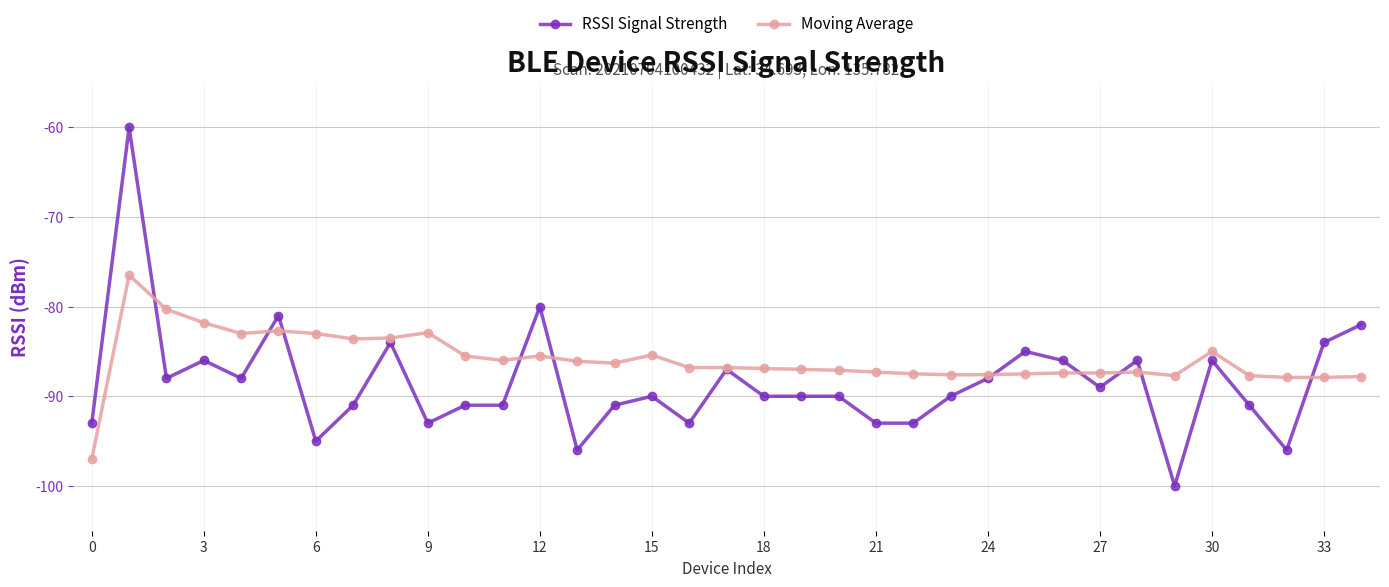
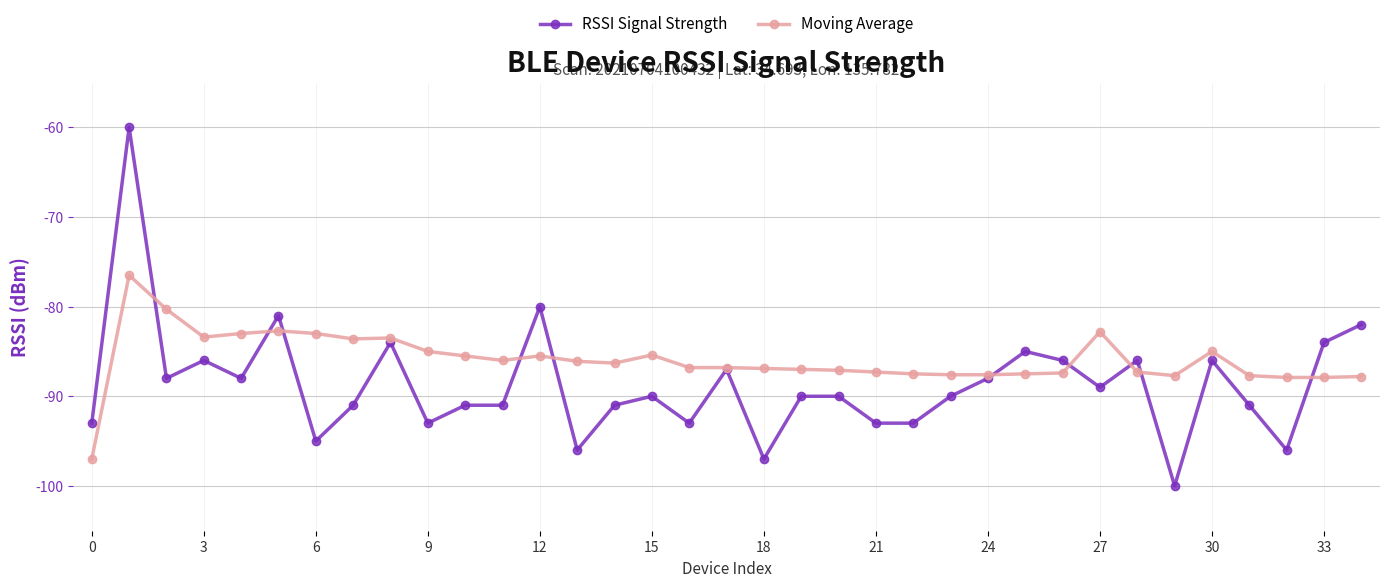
Moving Average, 3: -82 -> -83
Moving Average, 9: -83 -> -85
RSSI Signal Strength, 18: -90 -> -97
Moving Average, 27: -87 -> -83
